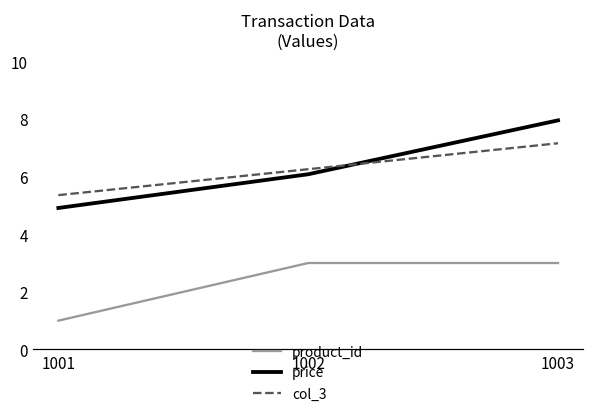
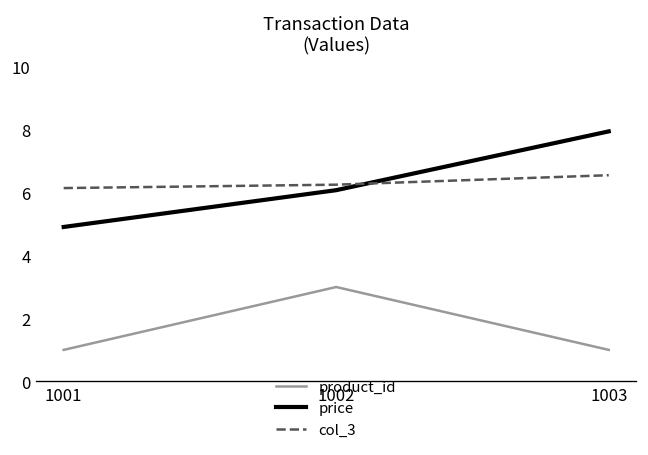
col_3, 1001: 5.4 -> 6.1
product_id, 1003: 3 -> 1
col_3, 1003: 7.2 -> 6.6
